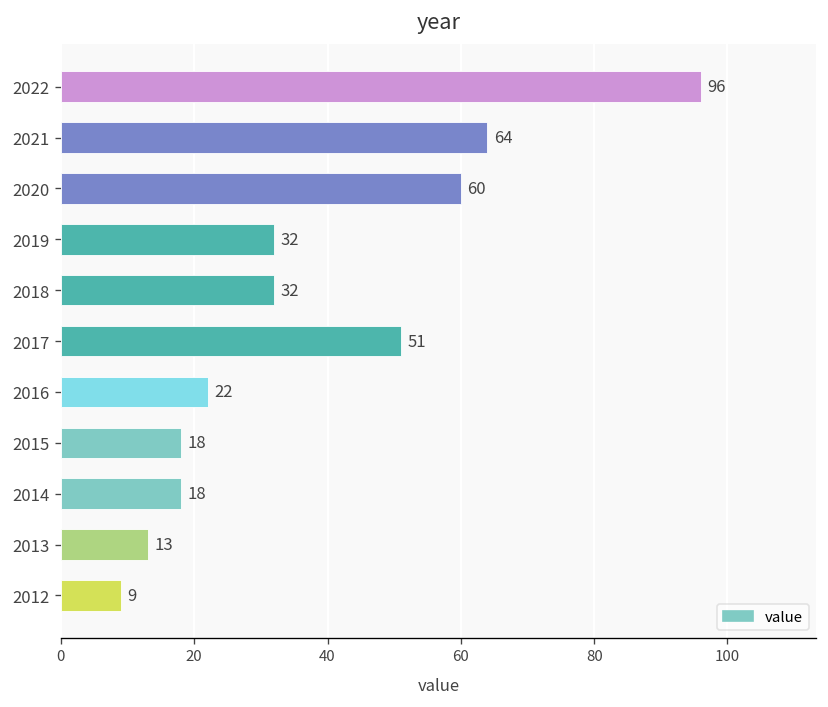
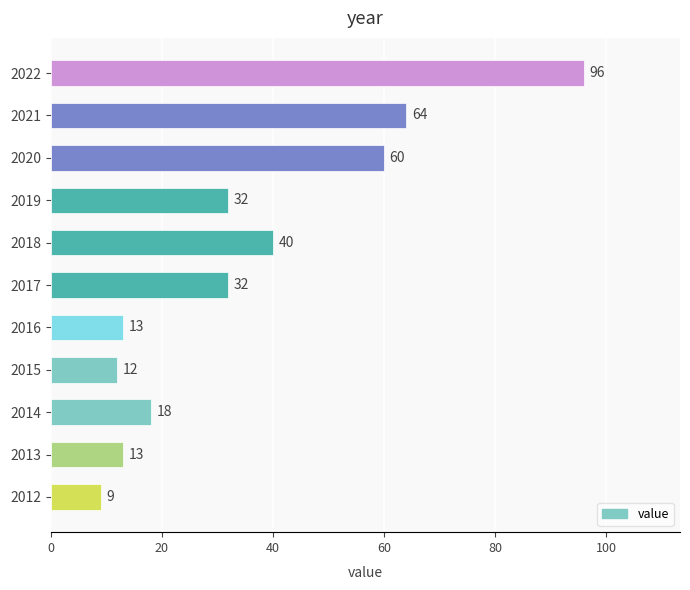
2018: 32 -> 40
2017: 51 -> 32
2016: 22 -> 13
2015: 18 -> 12
